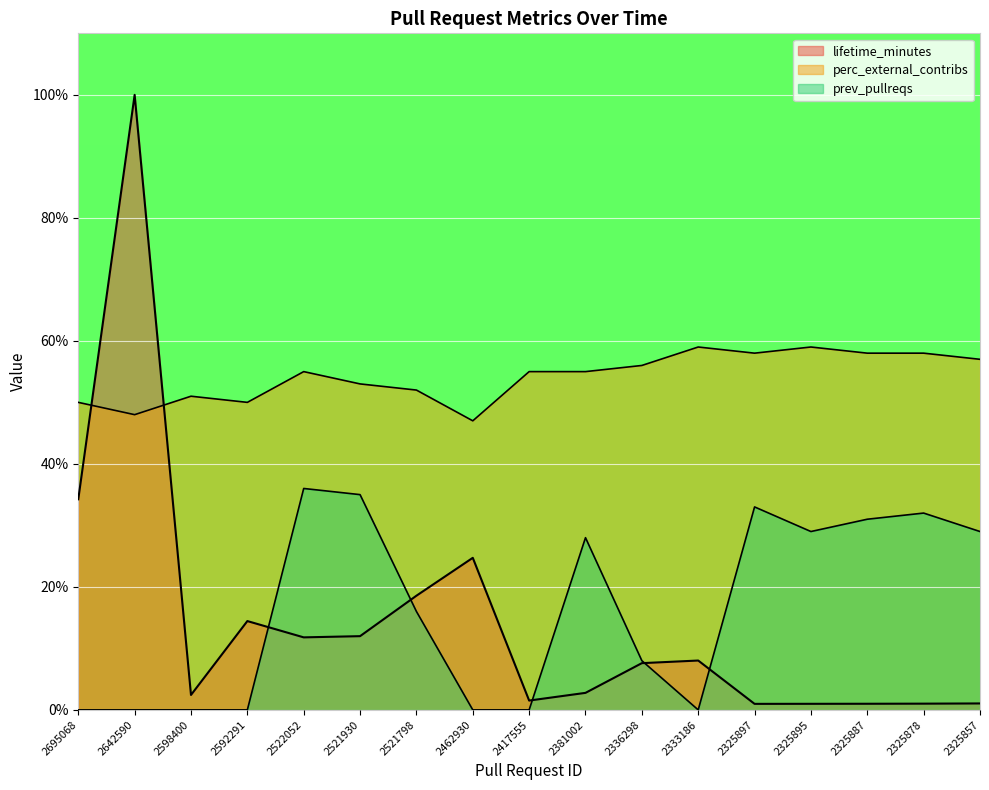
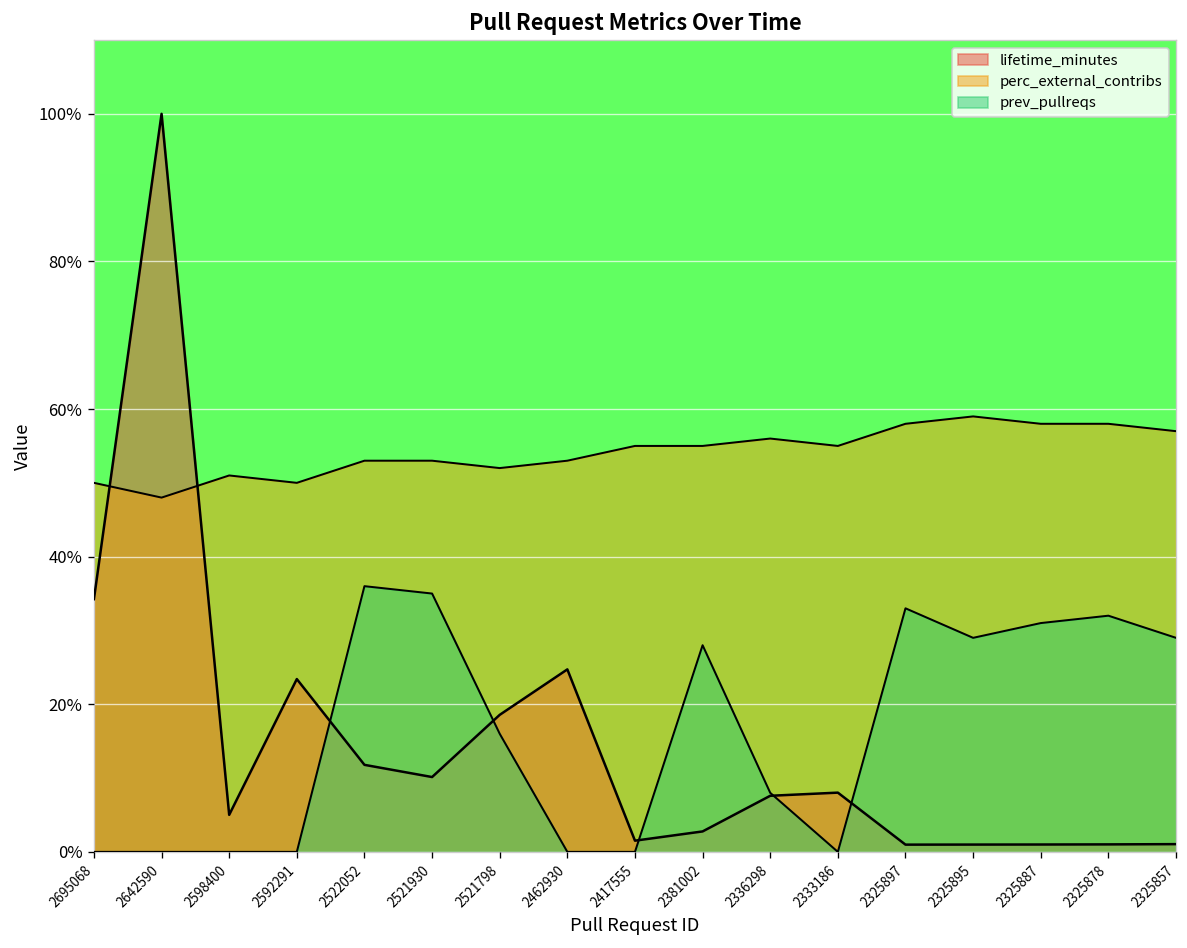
lifetime_minutes, 2598400: 2% -> 5%
lifetime_minutes, 2592291: 14% -> 23%
perc_external_contribs, 2522052: 55% -> 53%
lifetime_minutes, 2521930: 12% -> 10%
perc_external_contribs, 2462930: 47% -> 53%
perc_external_contribs, 2333186: 59% -> 55%
